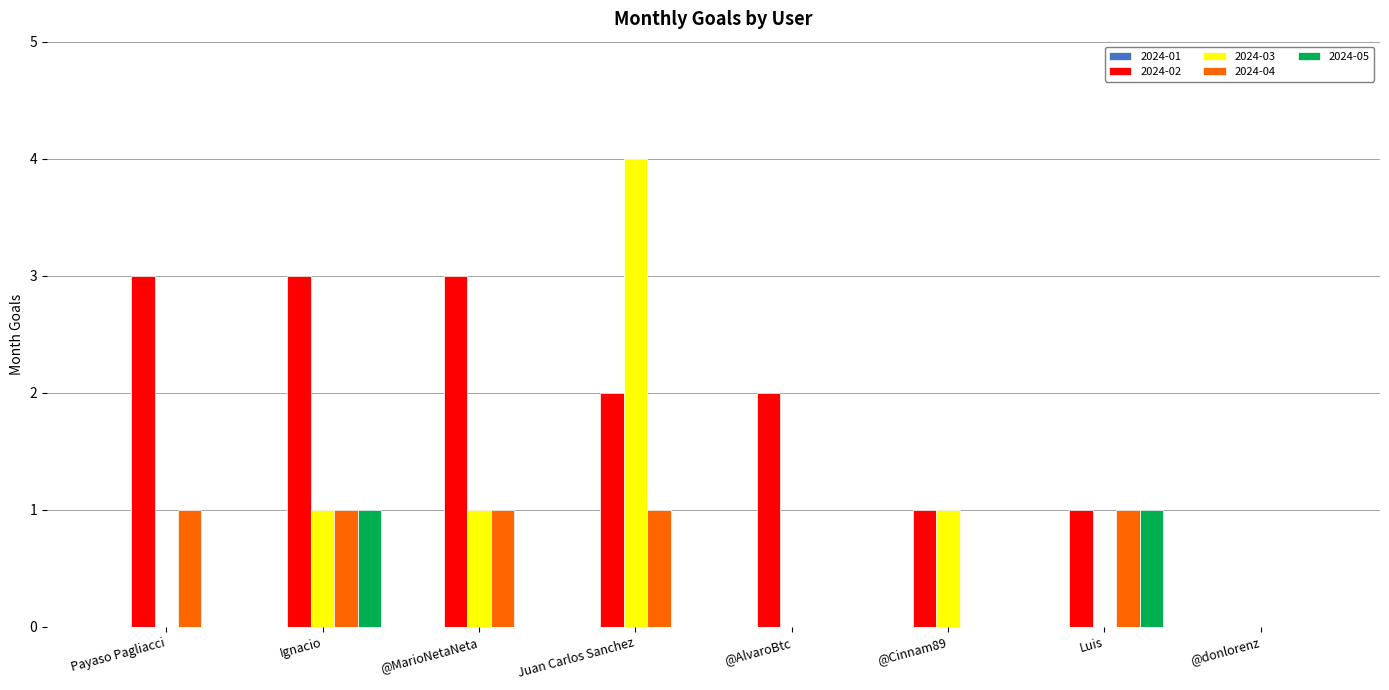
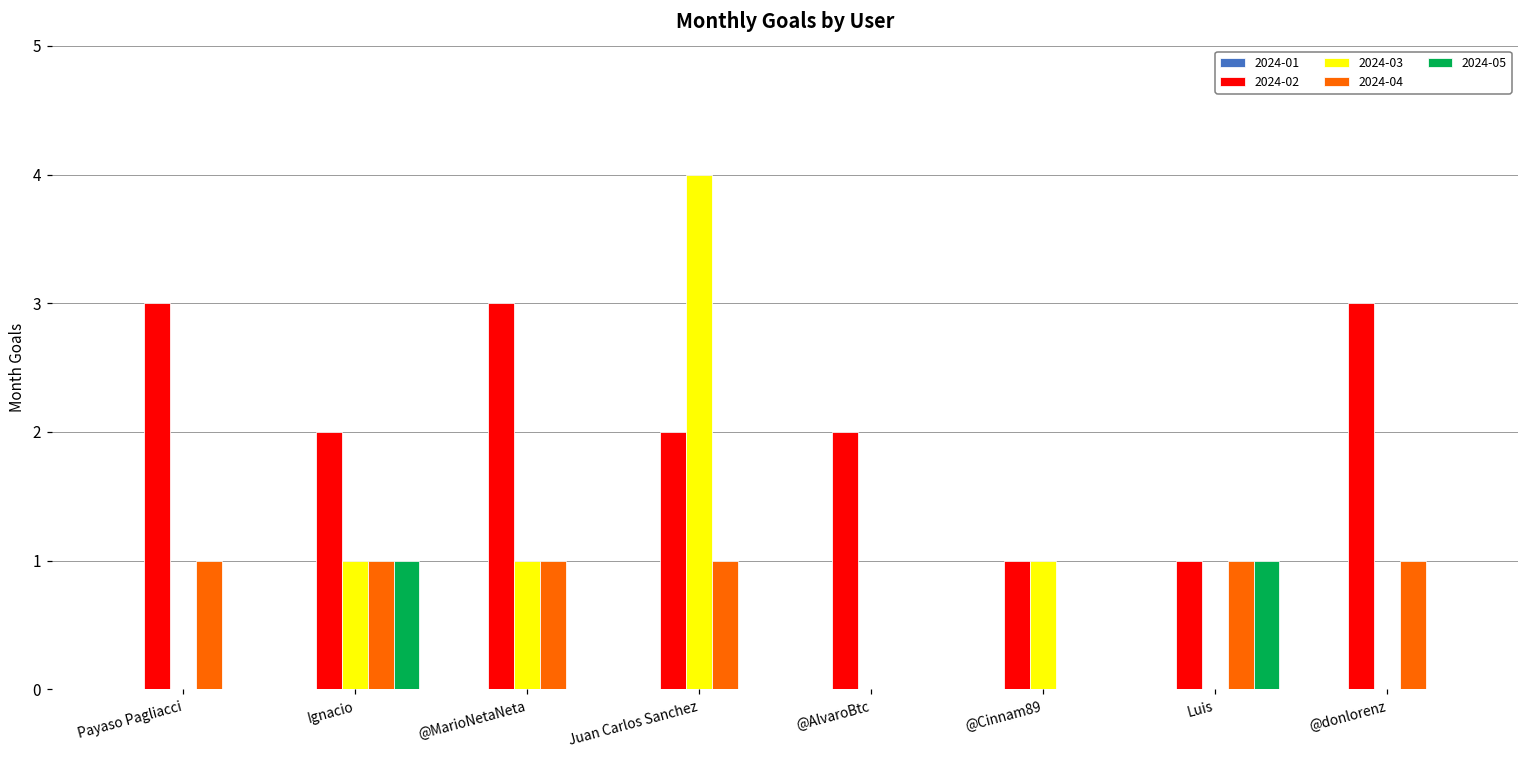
2024-02, Ignacio: 3 -> 2
2024-02, @donlorenz: 0 -> 3
2024-04, @donlorenz: 0 -> 1
